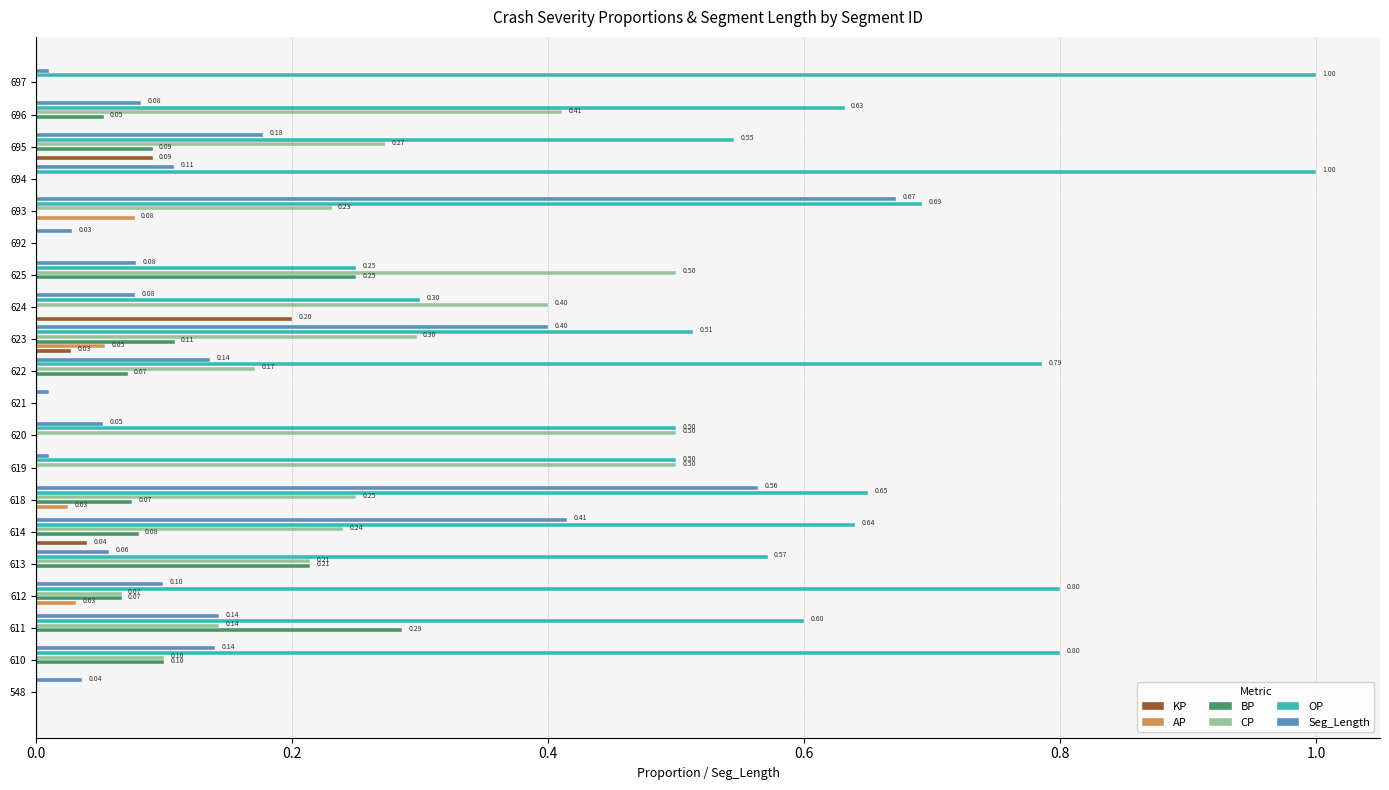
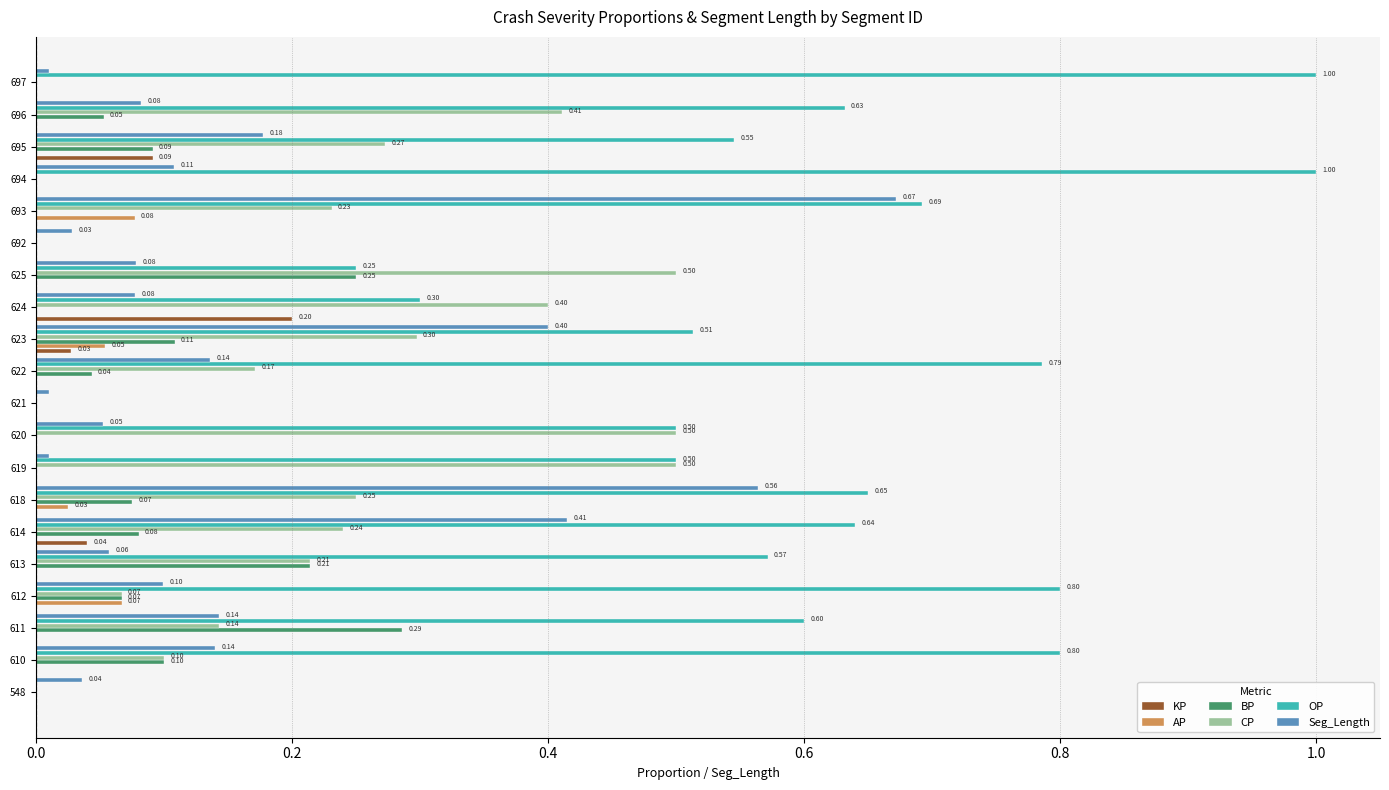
BP, 622: 0.07 -> 0.04
AP, 612: 0.03 -> 0.07
